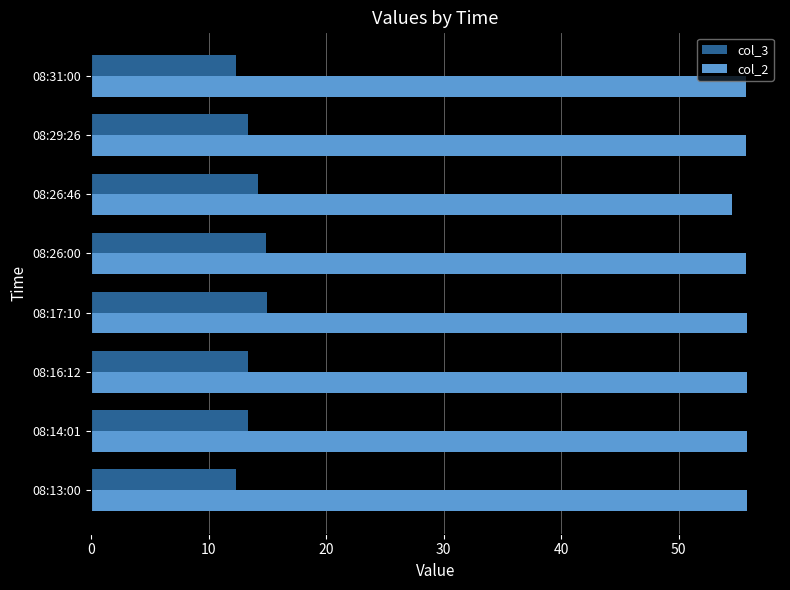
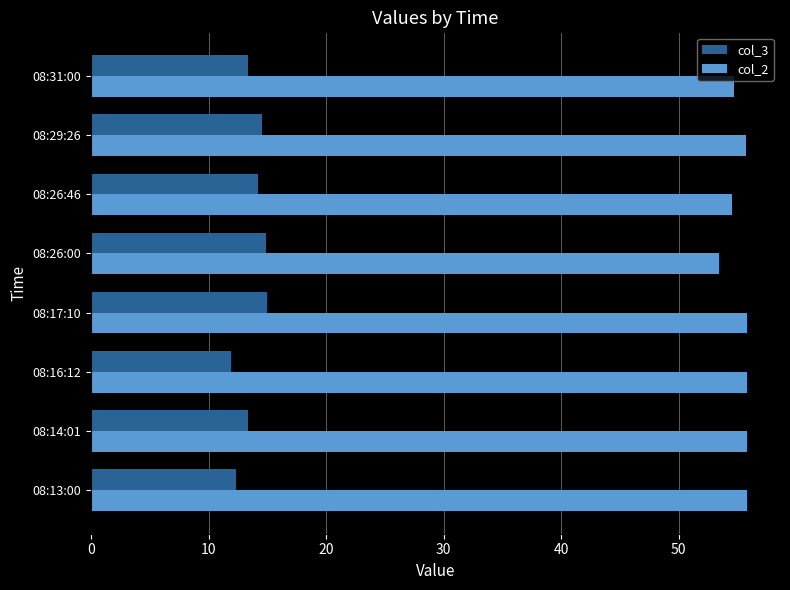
col_3, 08:31:00: 12.4 -> 13.4
col_2, 08:31:00: 55.7 -> 54.7
col_3, 08:29:26: 13.3 -> 14.5
col_2, 08:26:00: 55.8 -> 53.4
col_3, 08:16:12: 13.3 -> 11.9
